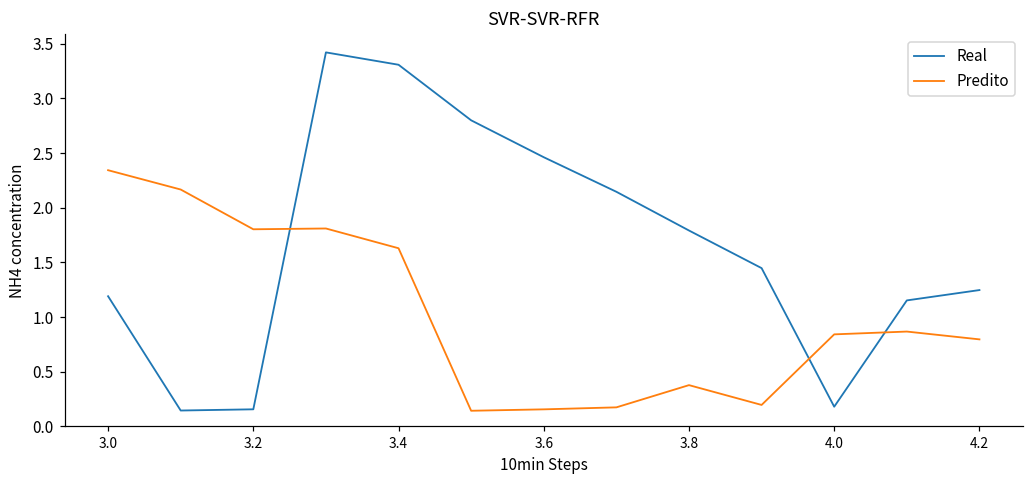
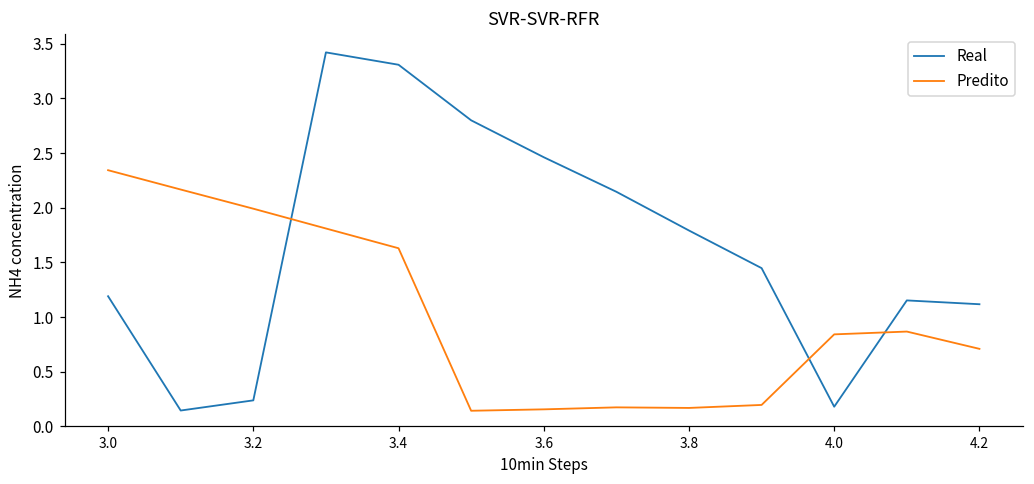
Real, 3.2: 0.16 -> 0.24
Predito, 3.2: 1.8 -> 2.0
Predito, 3.8: 0.4 -> 0.2
Real, 4.2: 1.2 -> 1.1
Predito, 4.2: 0.8 -> 0.7
